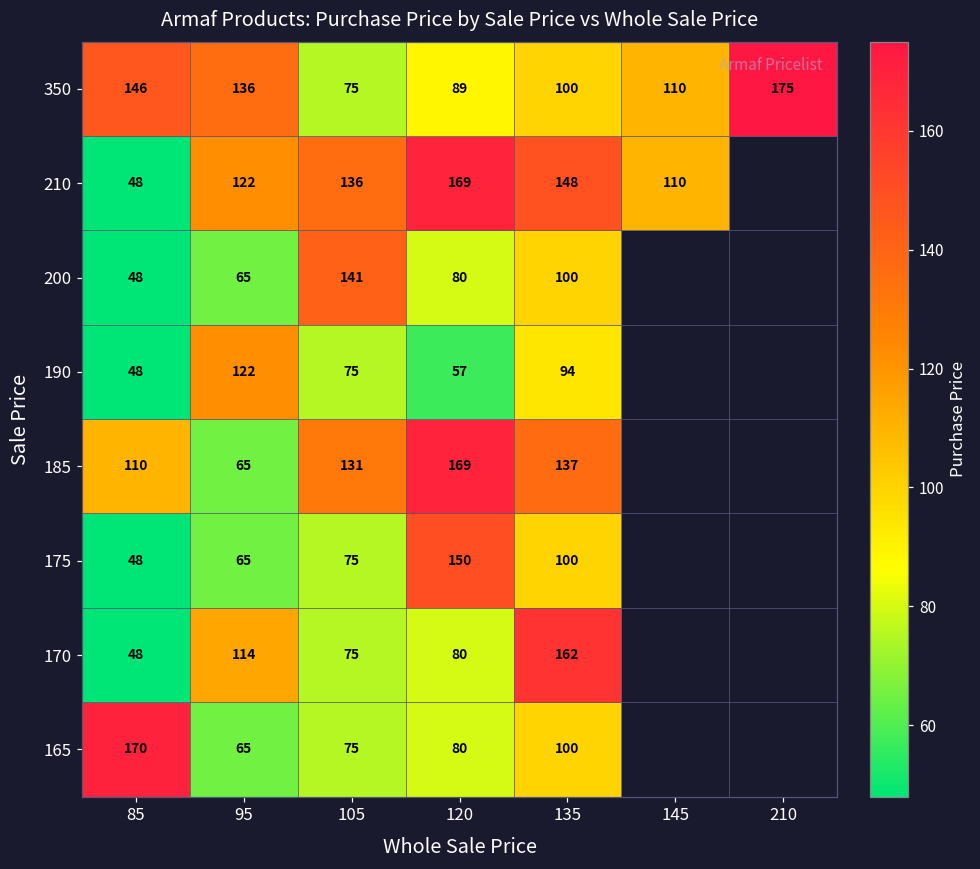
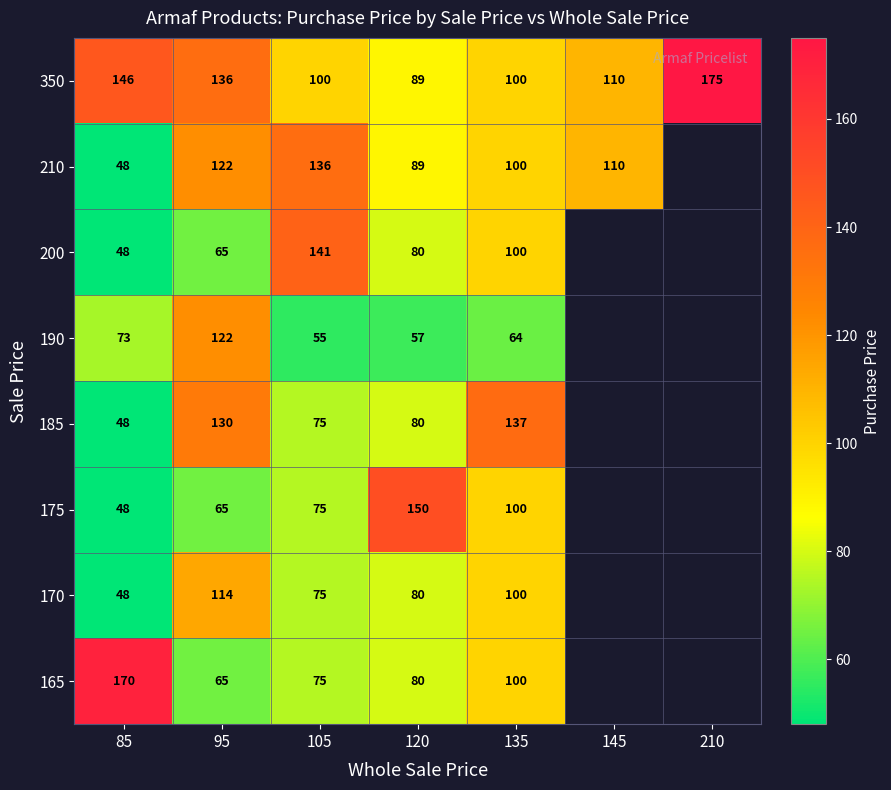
350, 105: 75 -> 100
210, 120: 169 -> 89
210, 135: 148 -> 100
190, 85: 48 -> 73
190, 105: 75 -> 55
190, 135: 94 -> 64
185, 85: 110 -> 48
185, 95: 65 -> 130
185, 105: 131 -> 75
185, 120: 169 -> 80
170, 135: 162 -> 100
